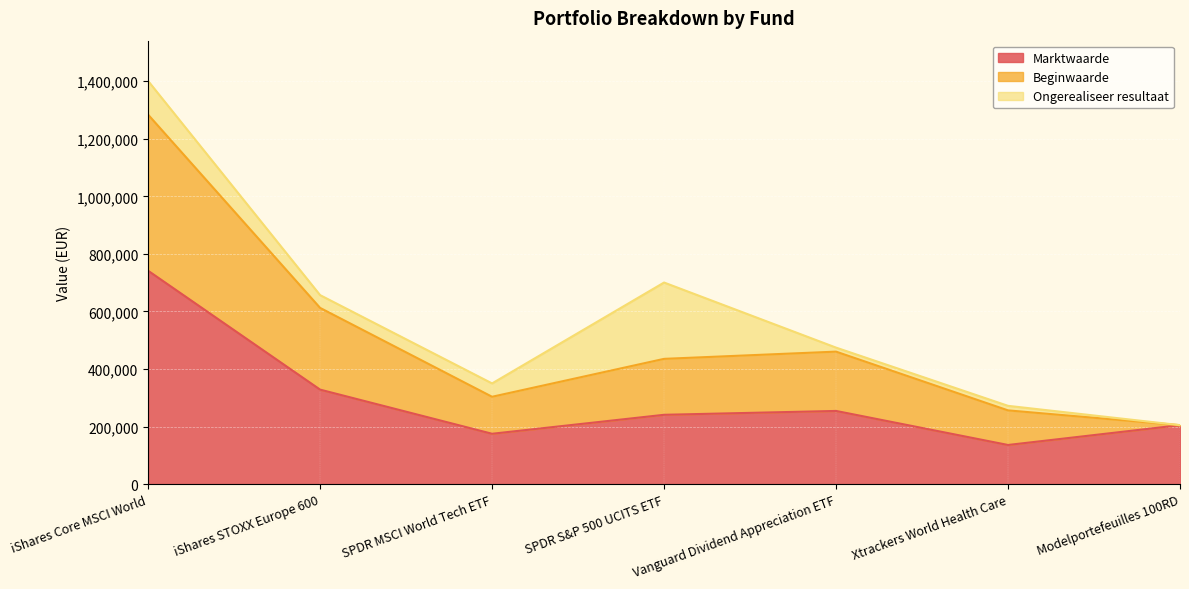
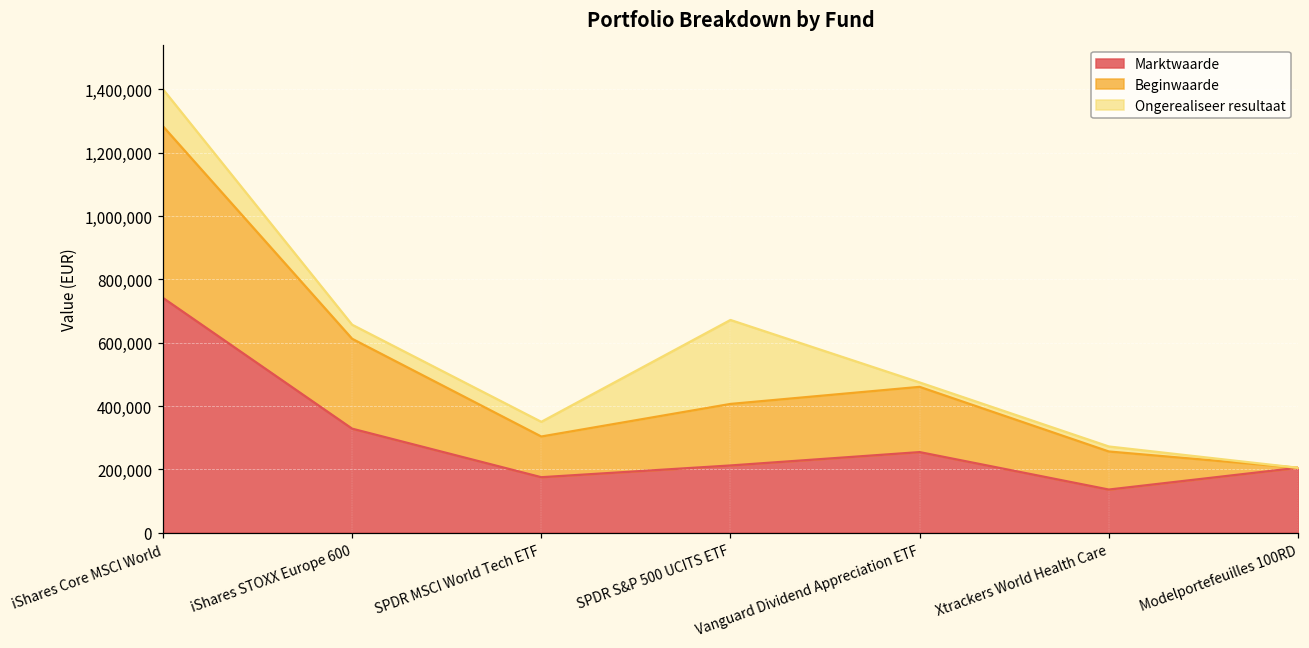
Marktwaarde, SPDR S&P 500 UCITS ETF: 240,000 -> 210,000
